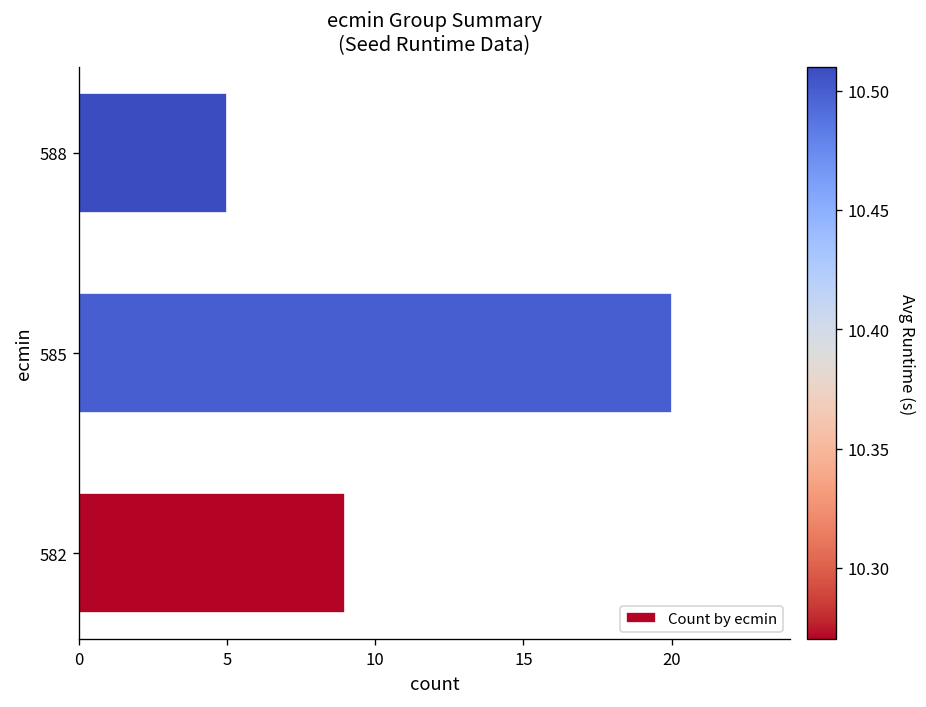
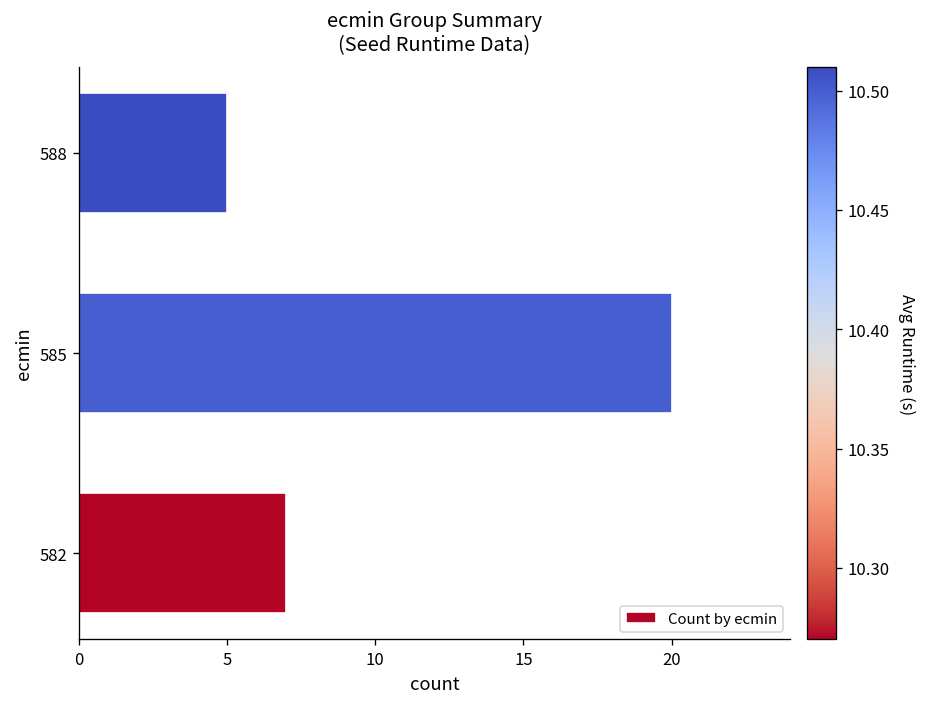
582: 9 -> 7
